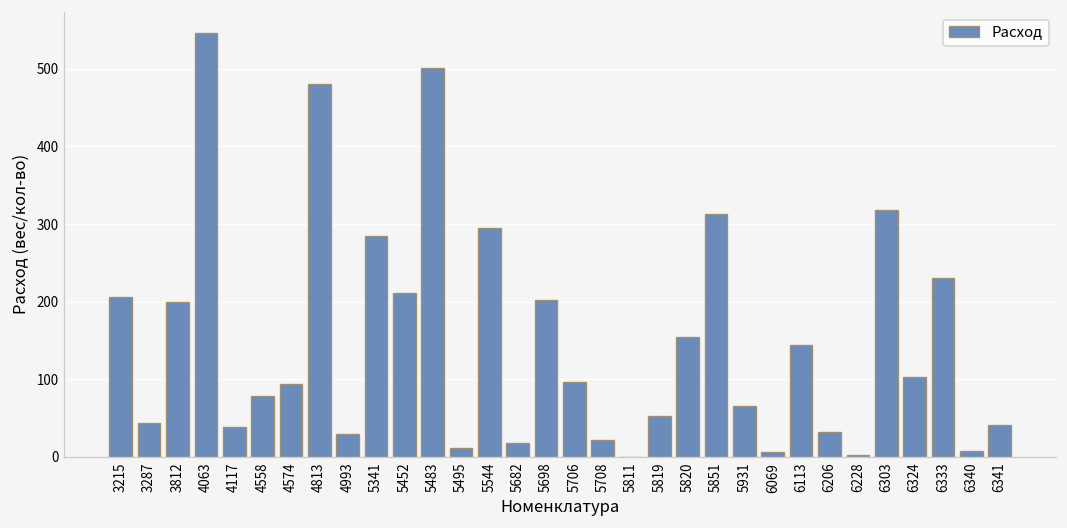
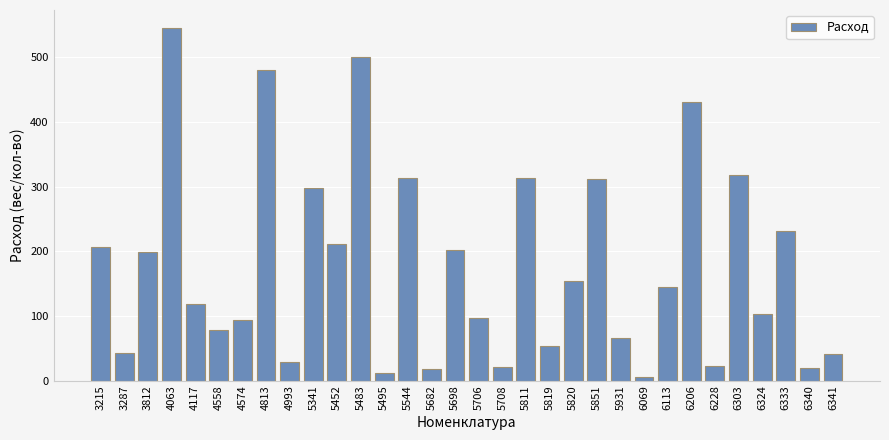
4117: 40 -> 120
5341: 280 -> 300
5544: 290 -> 310
5811: 0 -> 310
6206: 30 -> 430
6228: 0 -> 20
6340: 10 -> 20
